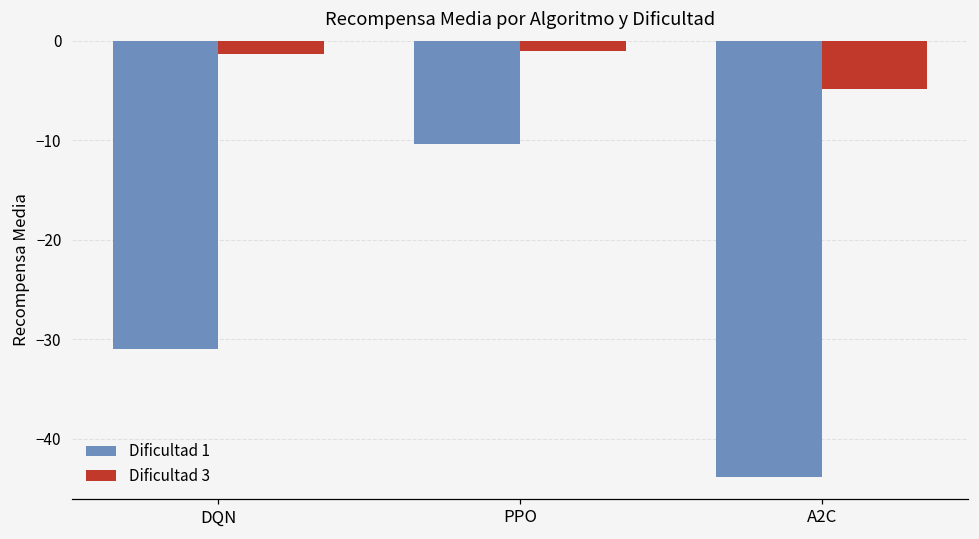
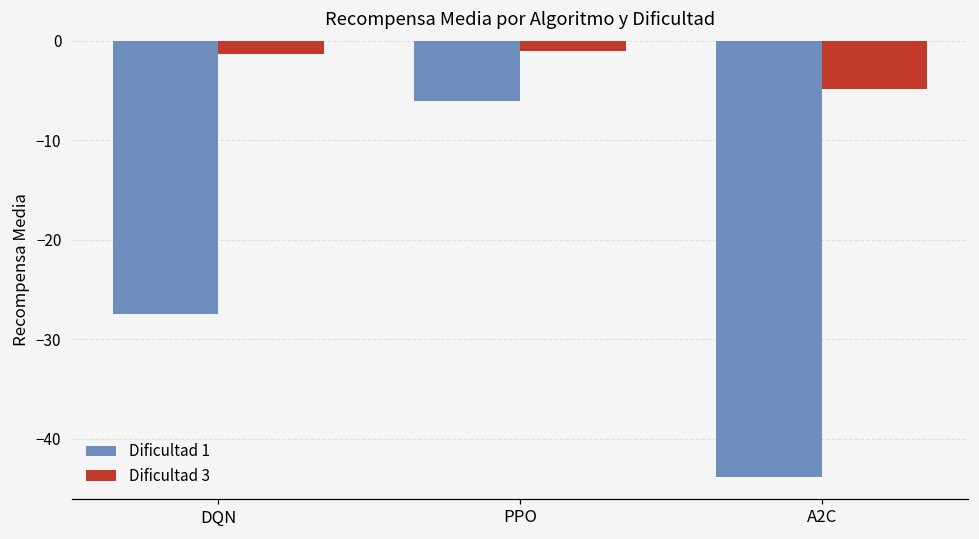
Dificultad 1, DQN: -31 -> -28
Dificultad 1, PPO: -10 -> -6
